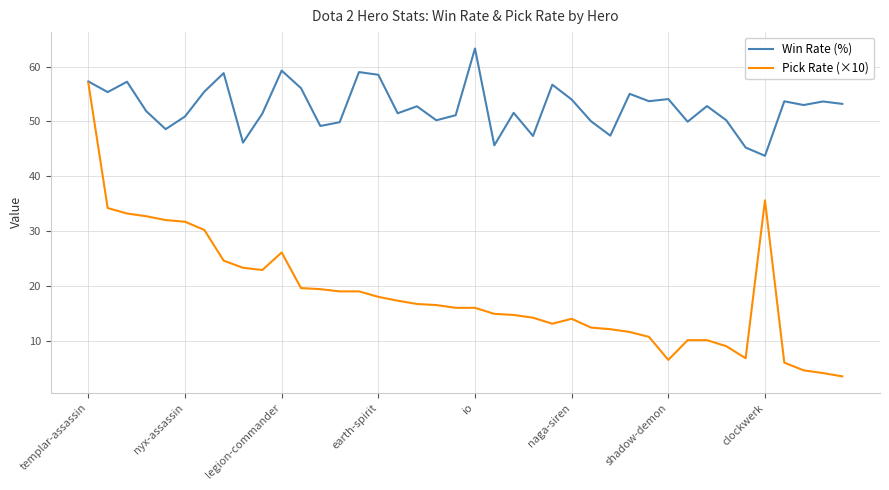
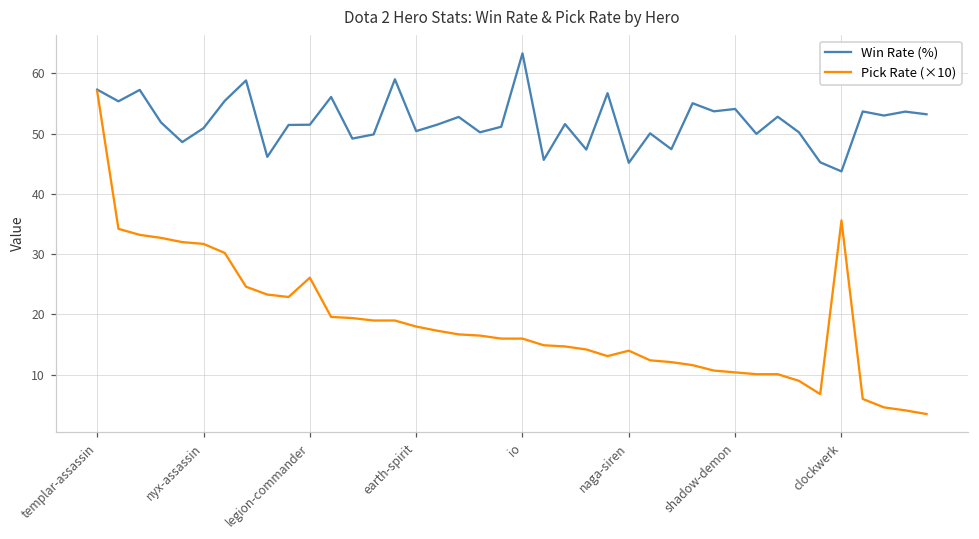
Win Rate (%), legion-commander: 59 -> 51
Win Rate (%), earth-spirit: 59 -> 50
Win Rate (%), naga-siren: 54 -> 45
Pick Rate (×10), shadow-demon: 7 -> 10
